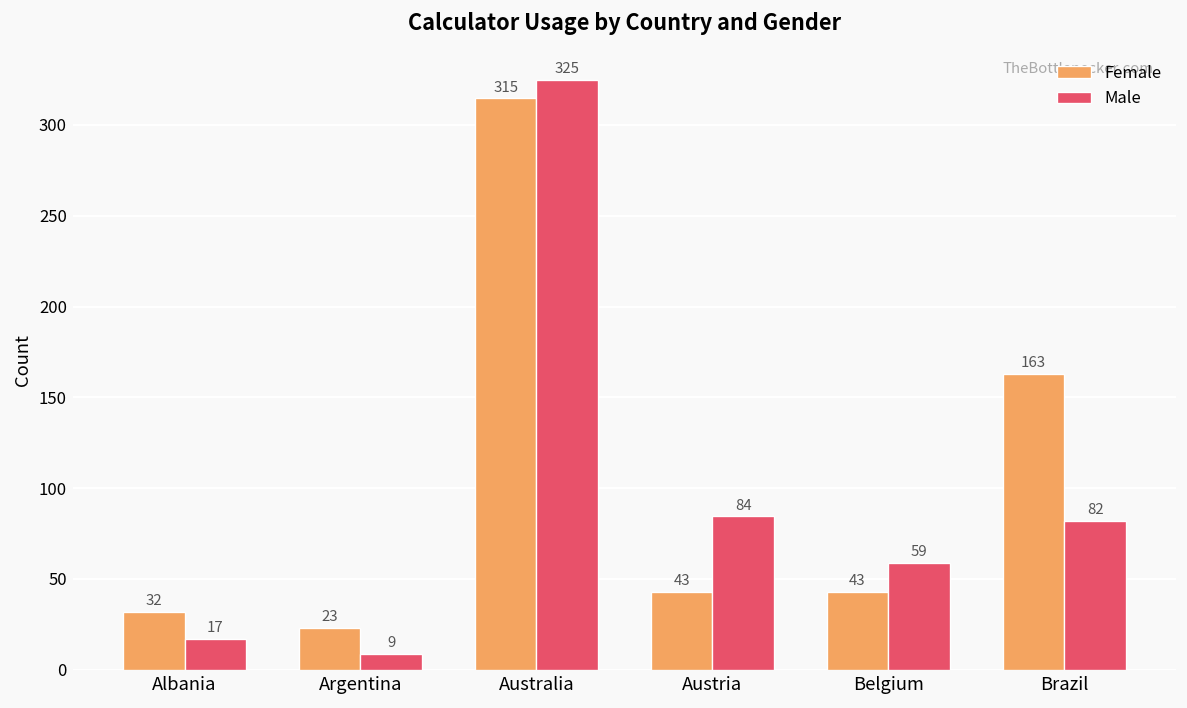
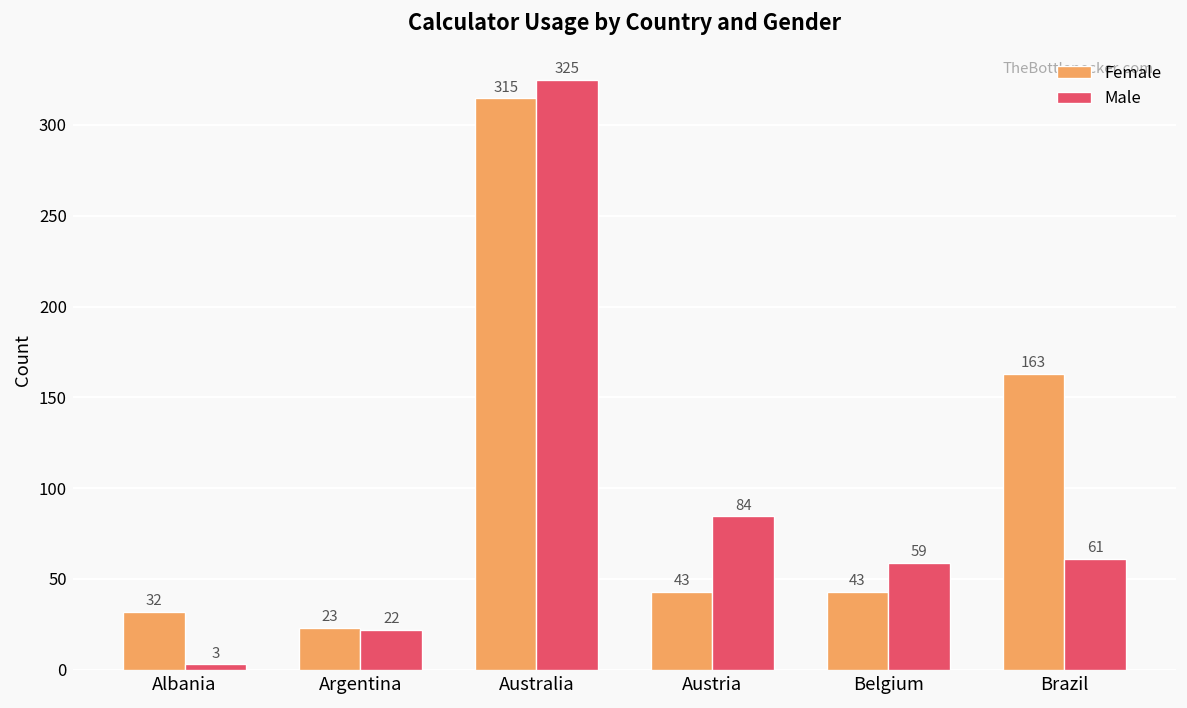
Male, Albania: 17 -> 3
Male, Argentina: 9 -> 22
Male, Brazil: 82 -> 61
